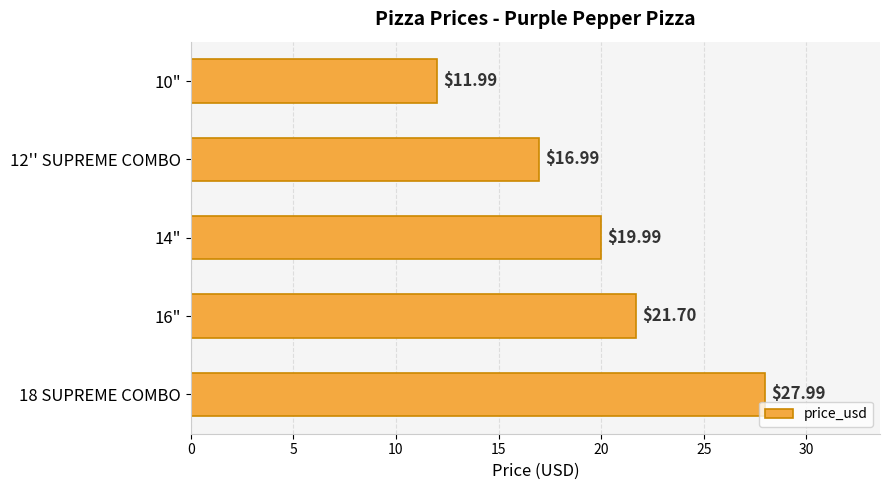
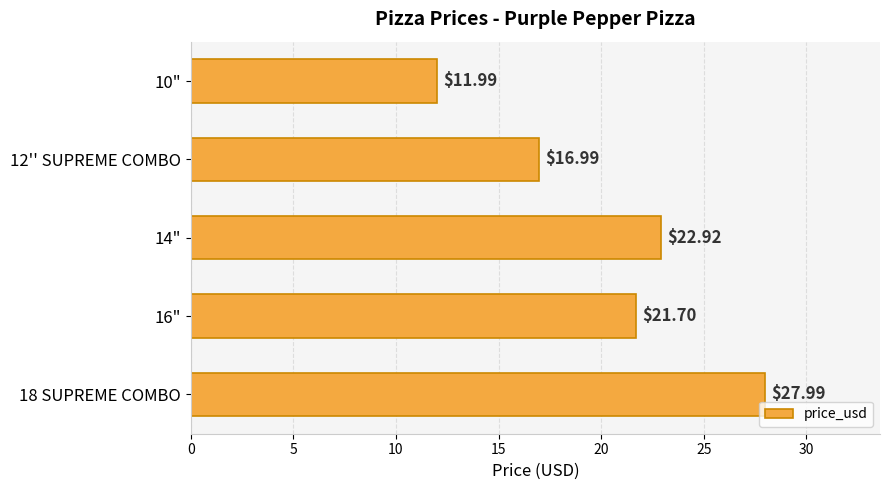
14": $19.99 -> $22.92
